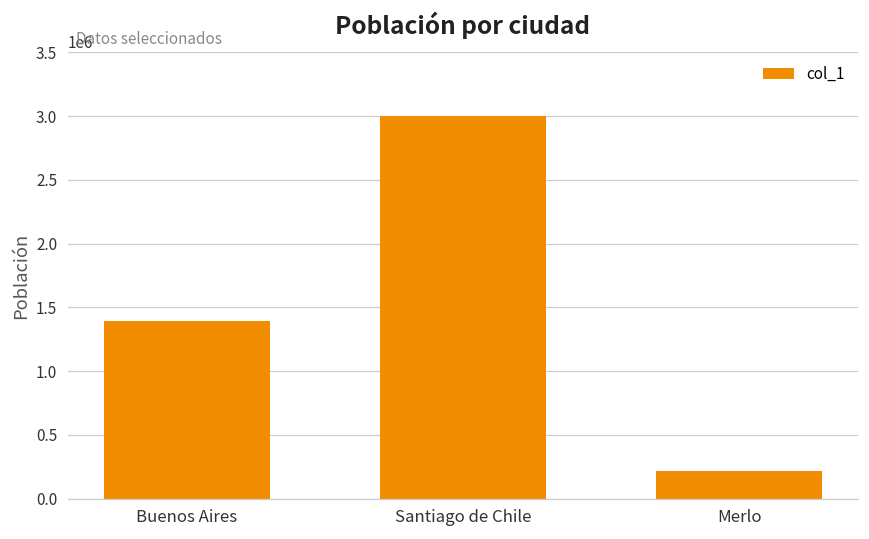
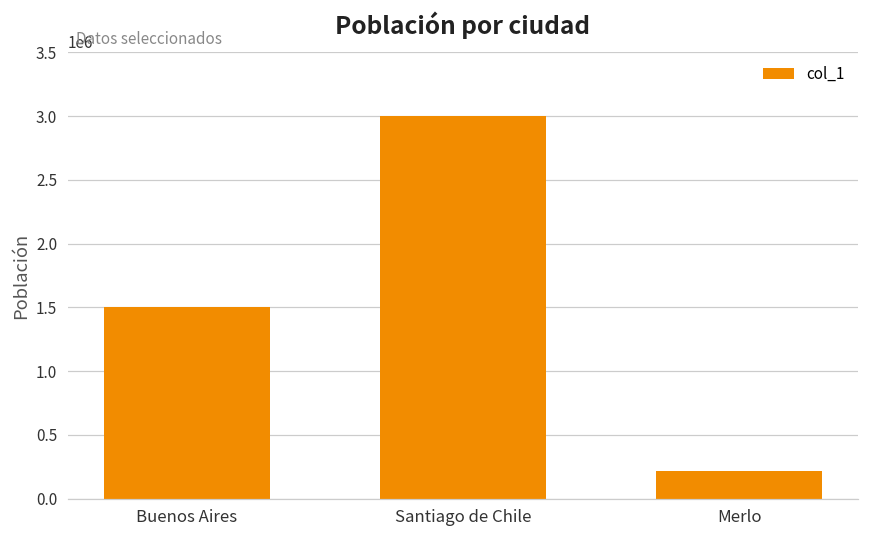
Buenos Aires: 1400000 -> 1500000
